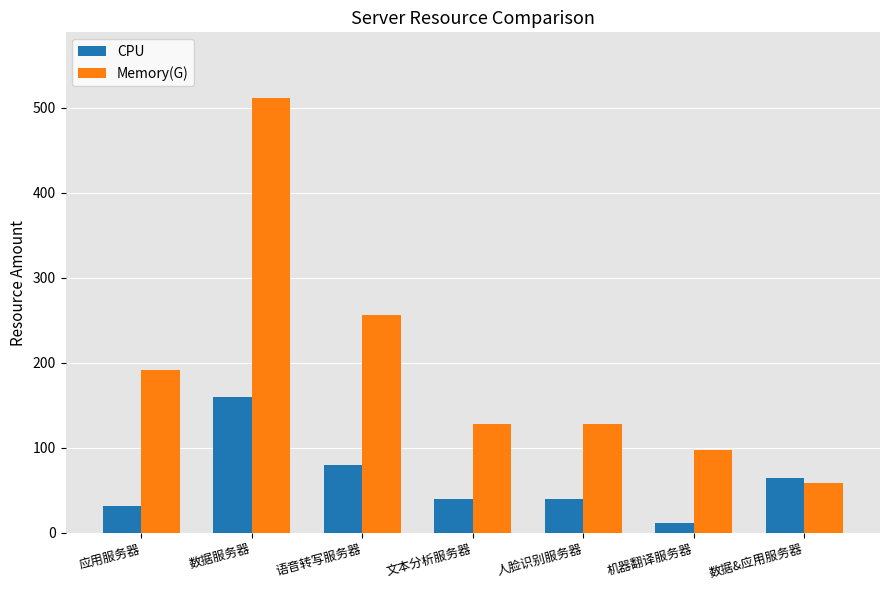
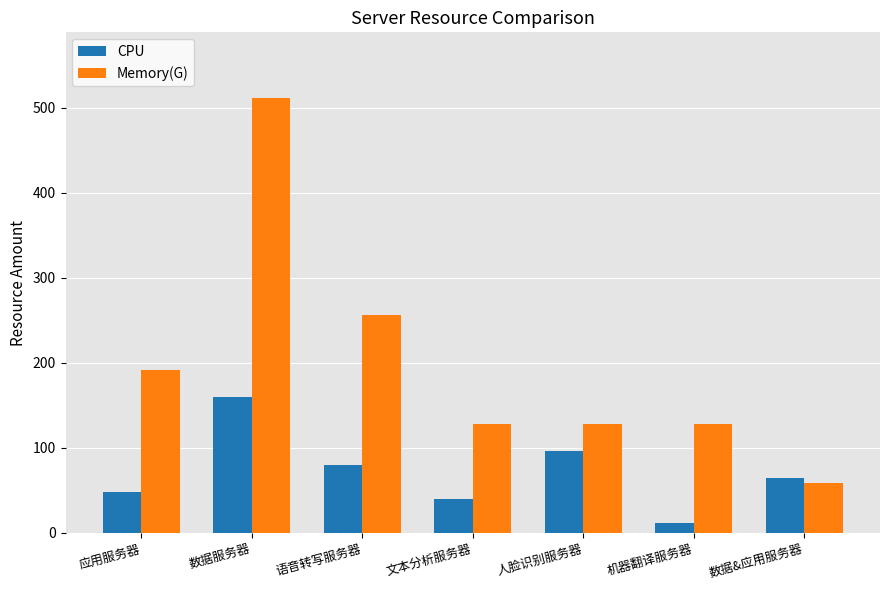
CPU, 应用服务器: 30 -> 50
CPU, 人脸识别服务器: 40 -> 100
Memory(G), 机器翻译服务器: 100 -> 130
